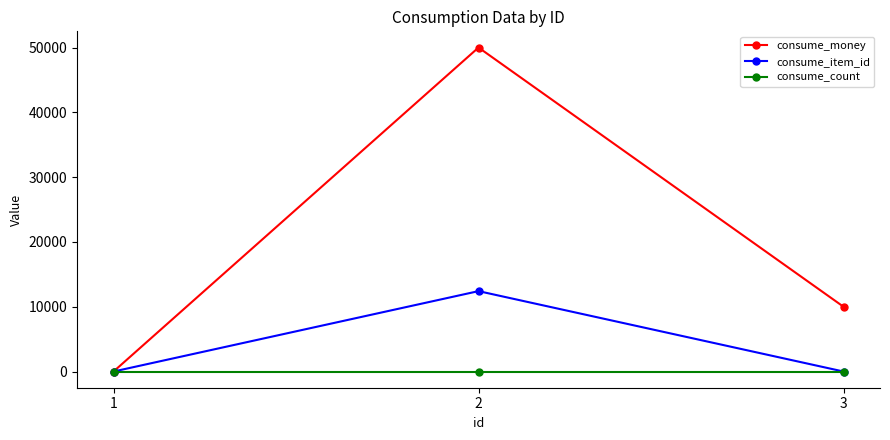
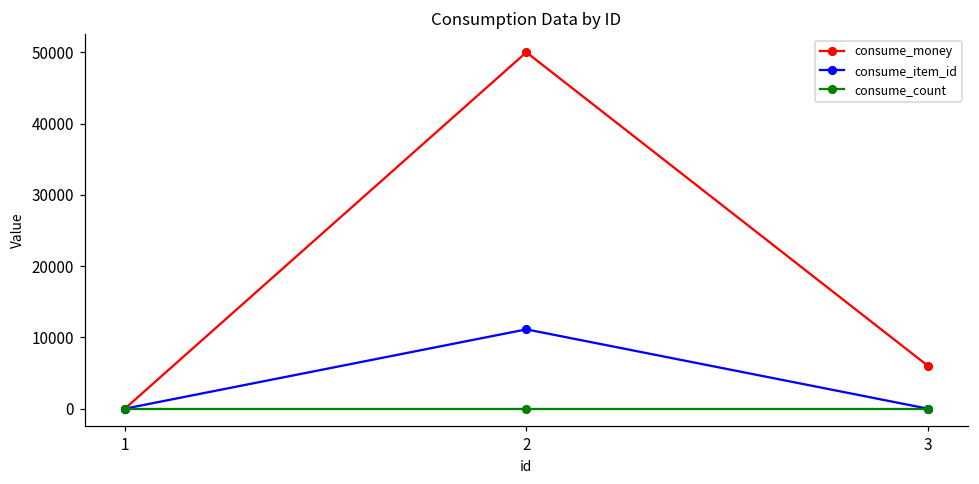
consume_item_id, 2: 12000 -> 11000
consume_money, 3: 10000 -> 6000
